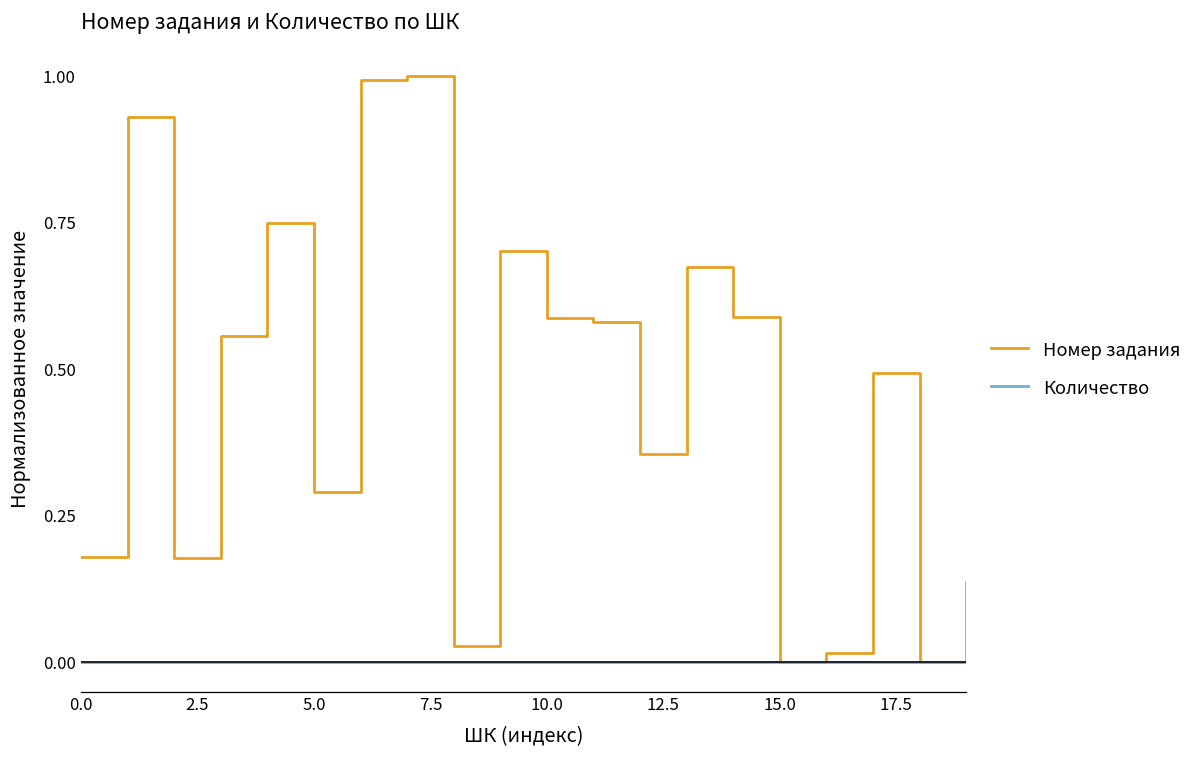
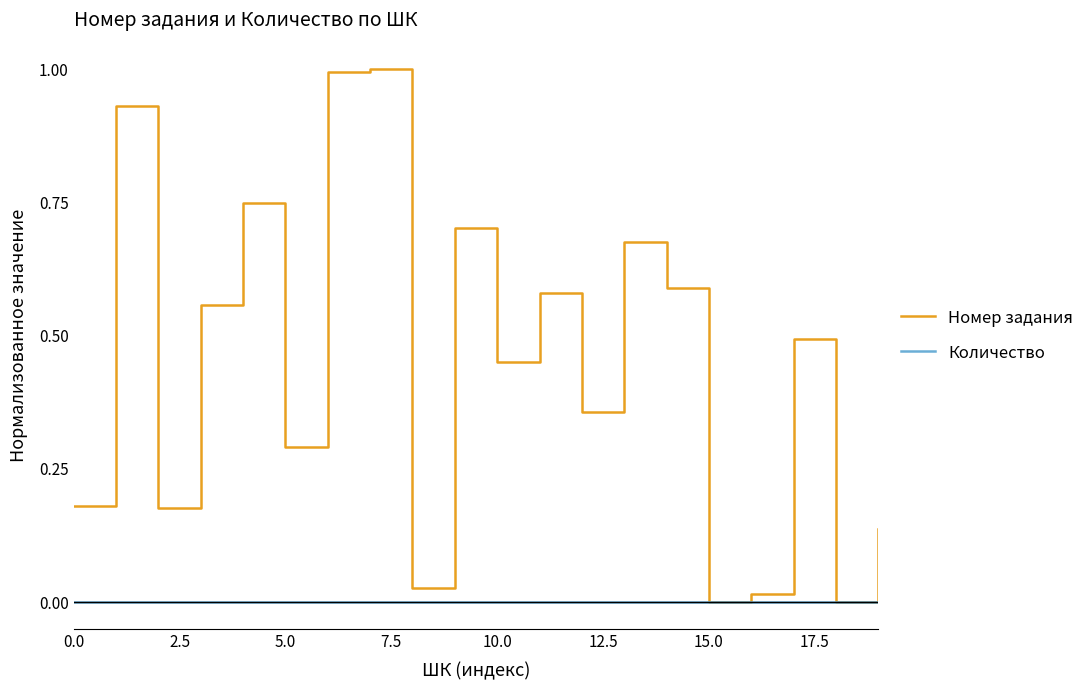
Номер задания, 10.0: 0.59 -> 0.45
